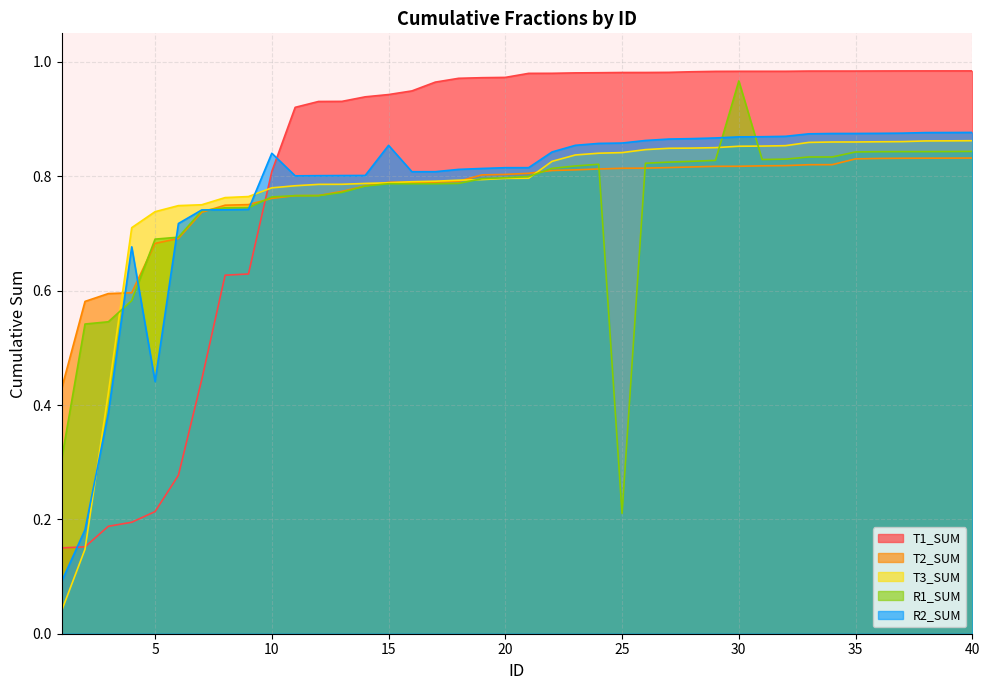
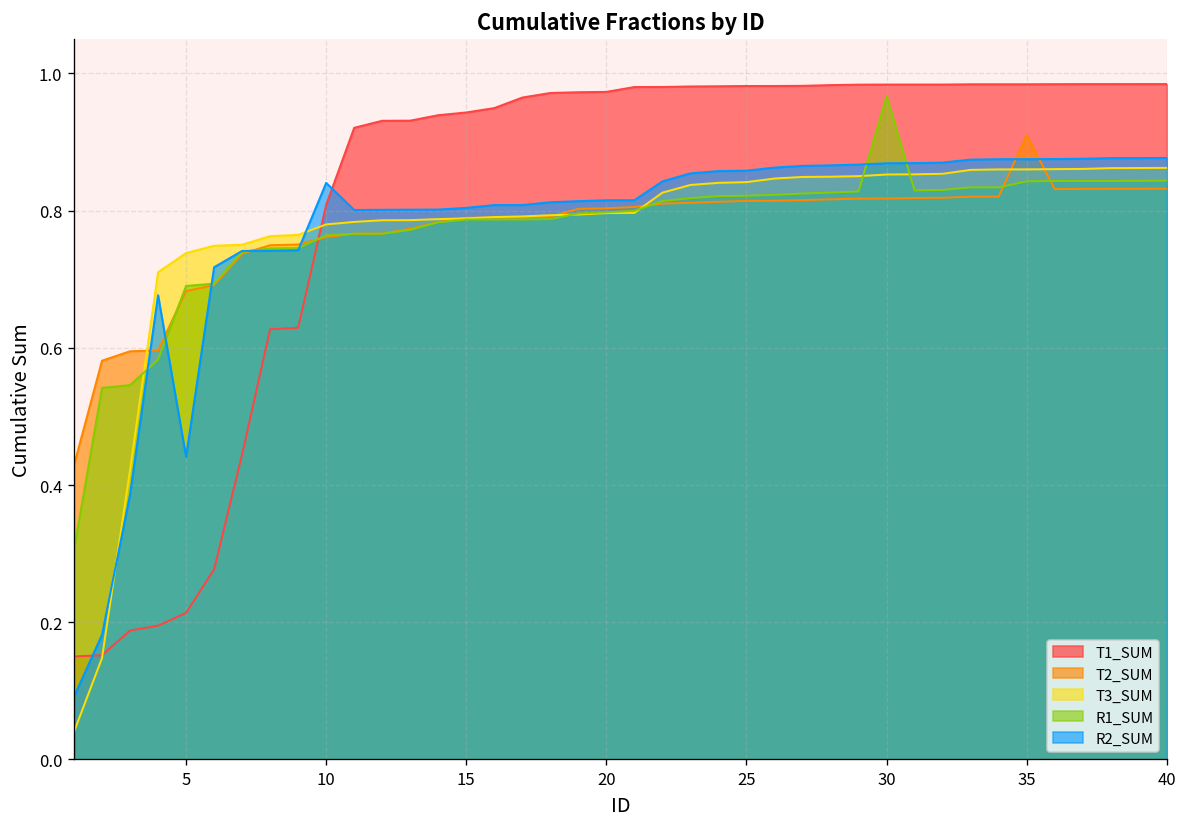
R2_SUM, 15: 0.85 -> 0.80
R1_SUM, 25: 0.21 -> 0.82
T2_SUM, 35: 0.83 -> 0.91
